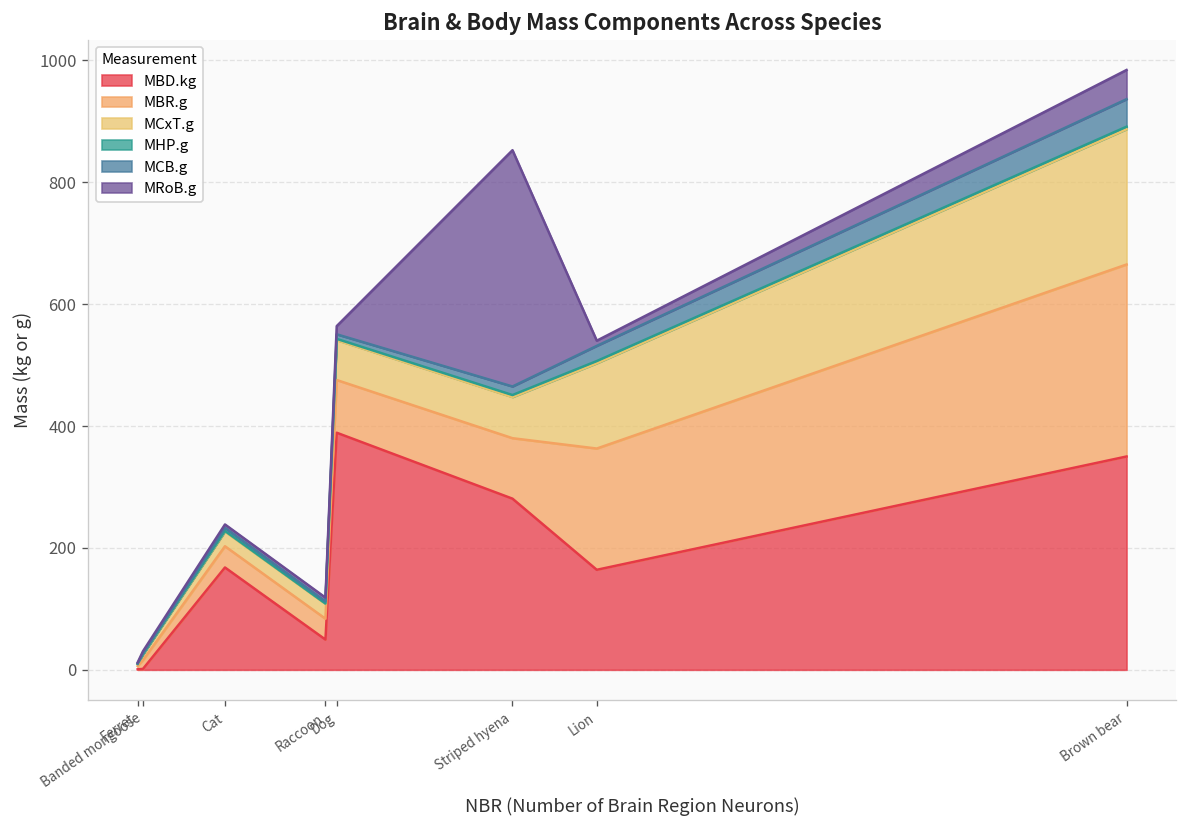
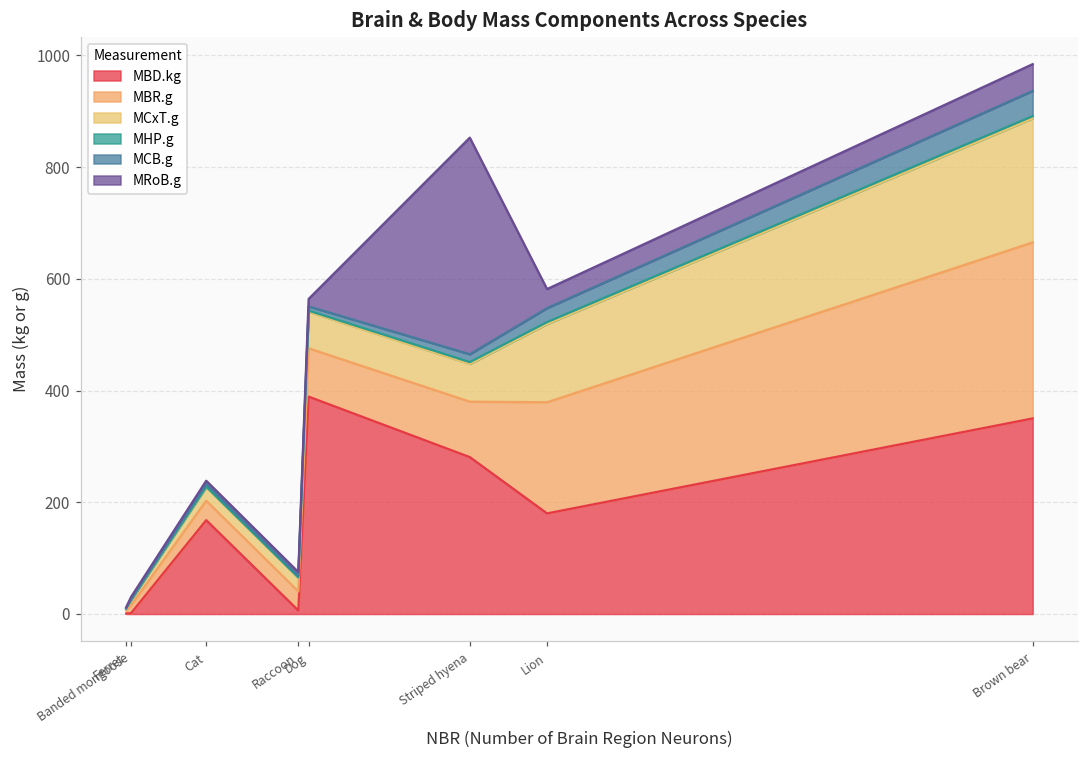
MBD.kg, Raccoon: 50 -> 10
MBD.kg, Lion: 160 -> 180
MRoB.g, Lion: 10 -> 30
